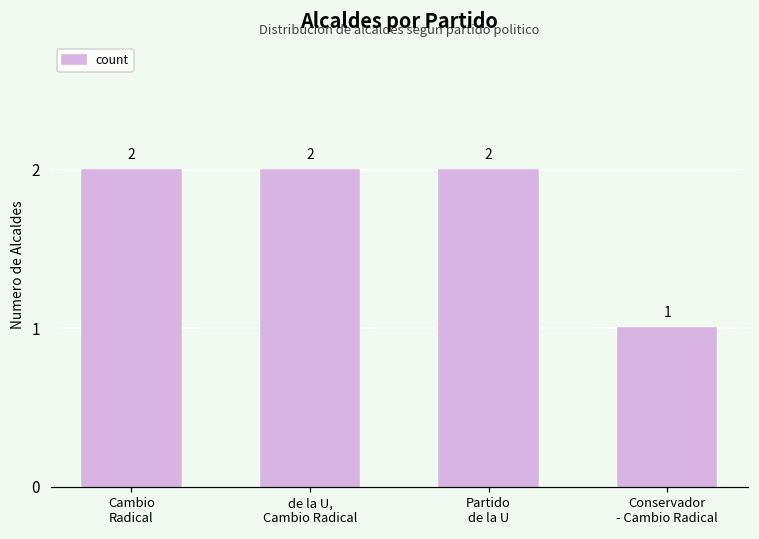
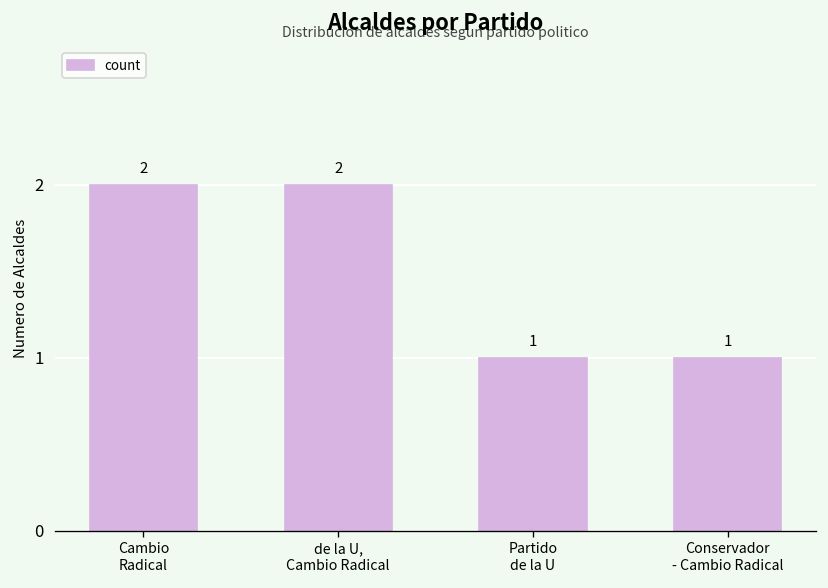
Partido de la U: 2 -> 1
